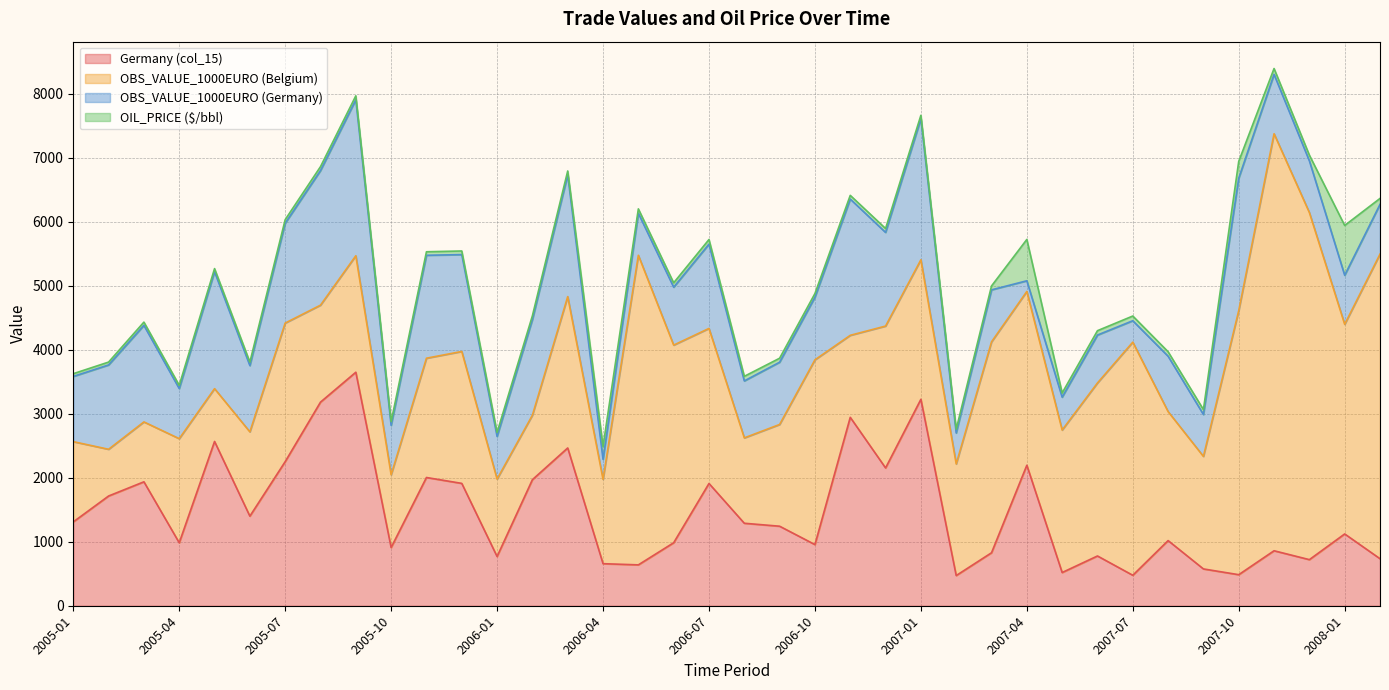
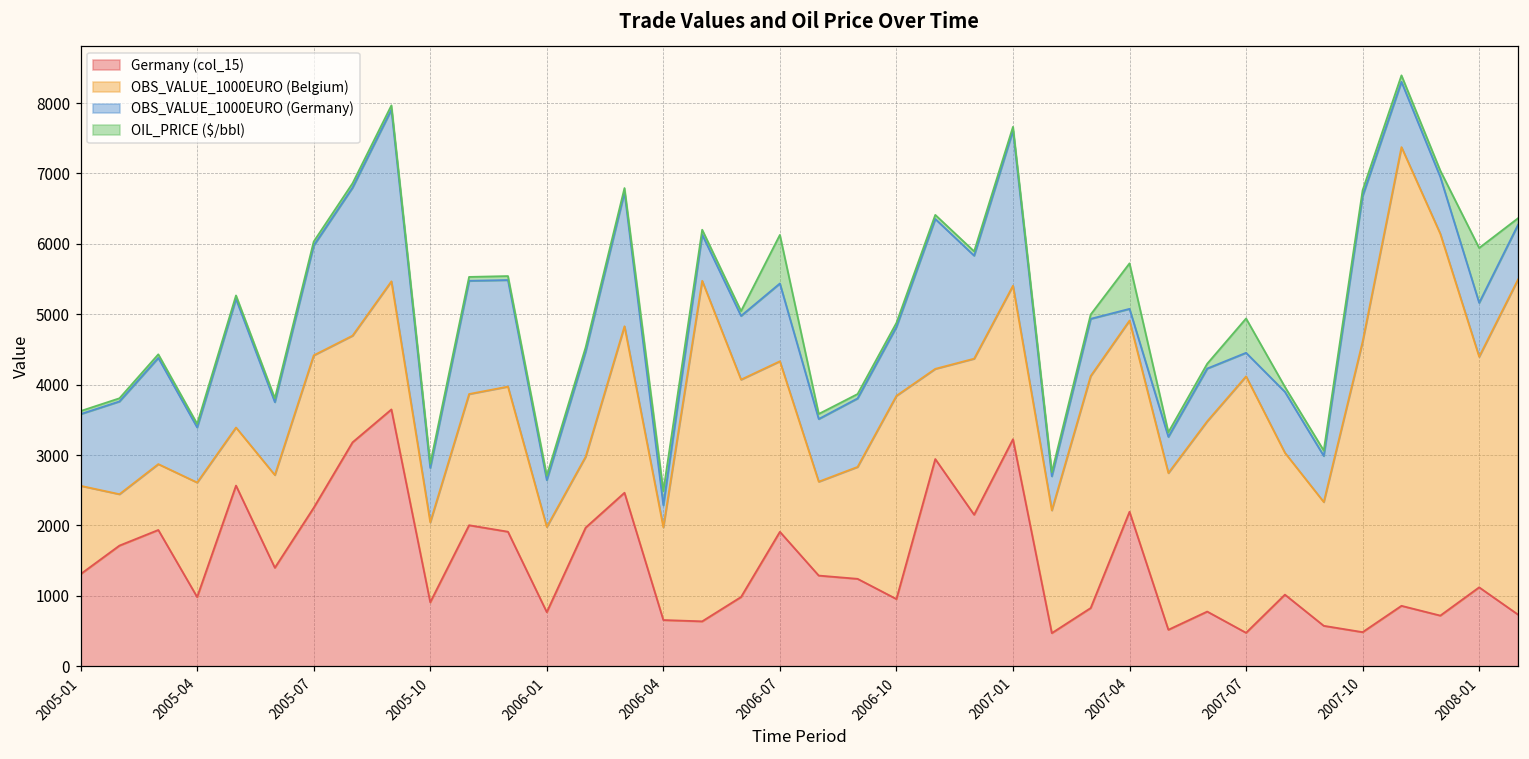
OBS_VALUE_1000EURO (Germany), 2006-07: 1300 -> 1100
OIL_PRICE ($/bbl), 2006-07: 100 -> 700
OIL_PRICE ($/bbl), 2007-07: 100 -> 500
OIL_PRICE ($/bbl), 2007-10: 300 -> 100
